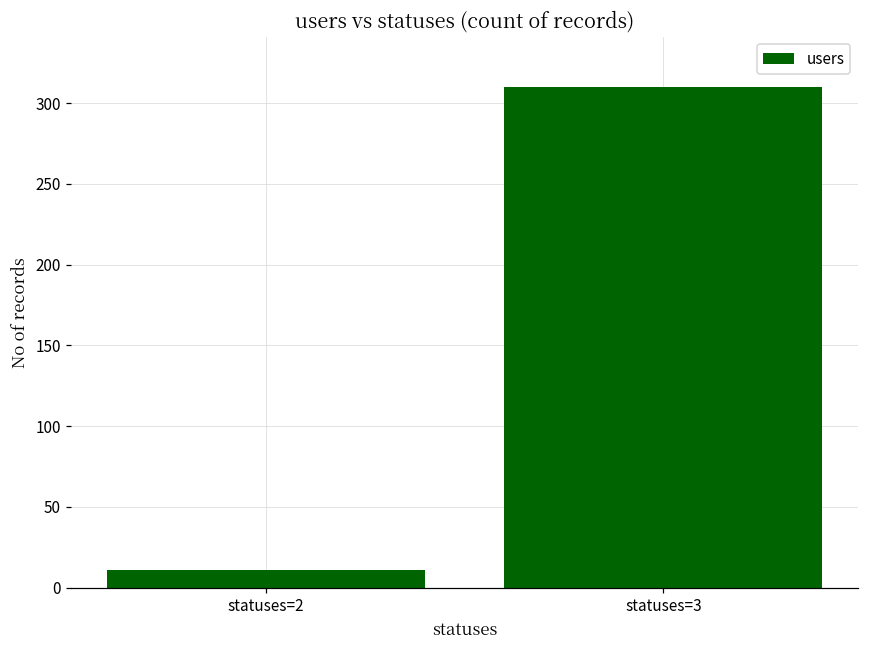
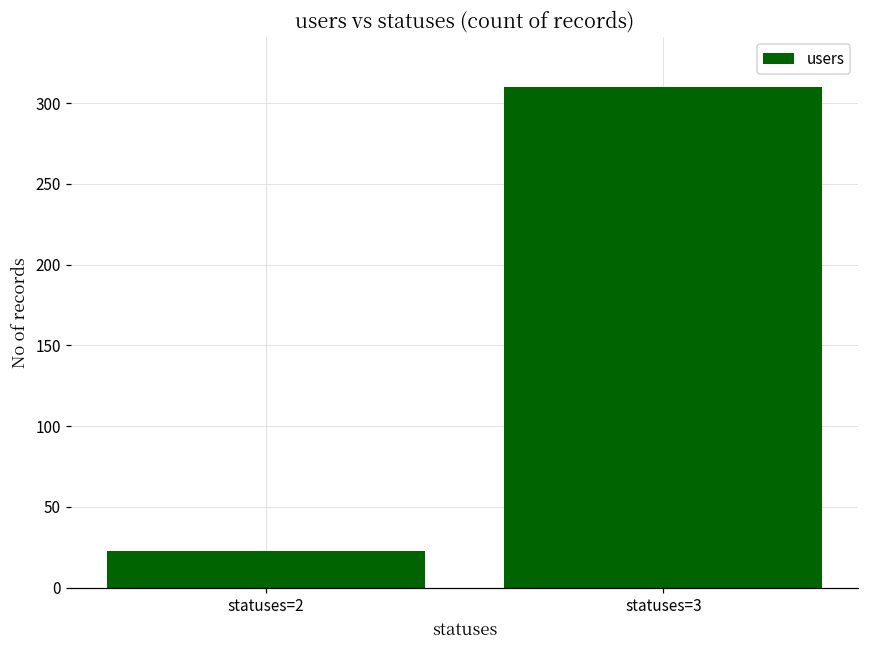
statuses=2: 11 -> 23
